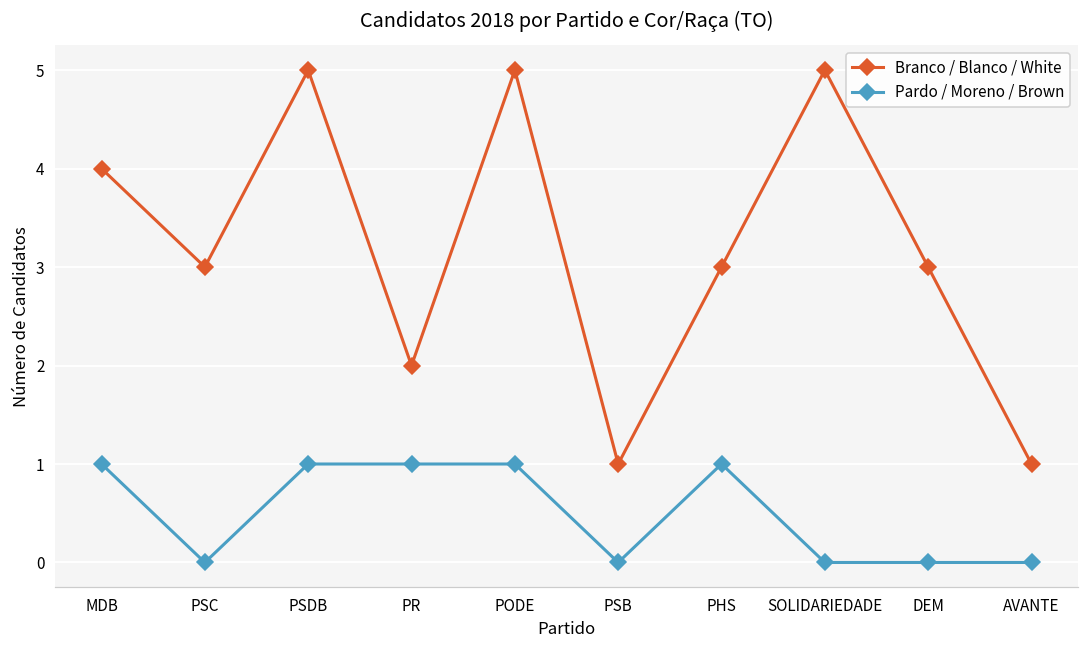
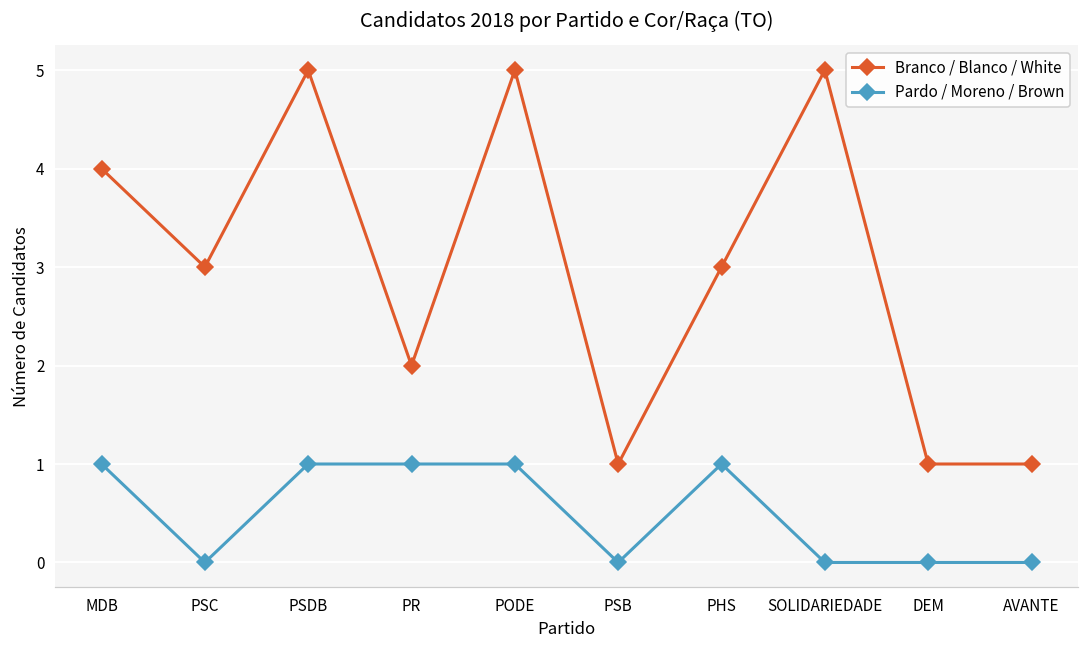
Branco / Blanco / White, DEM: 3 -> 1
